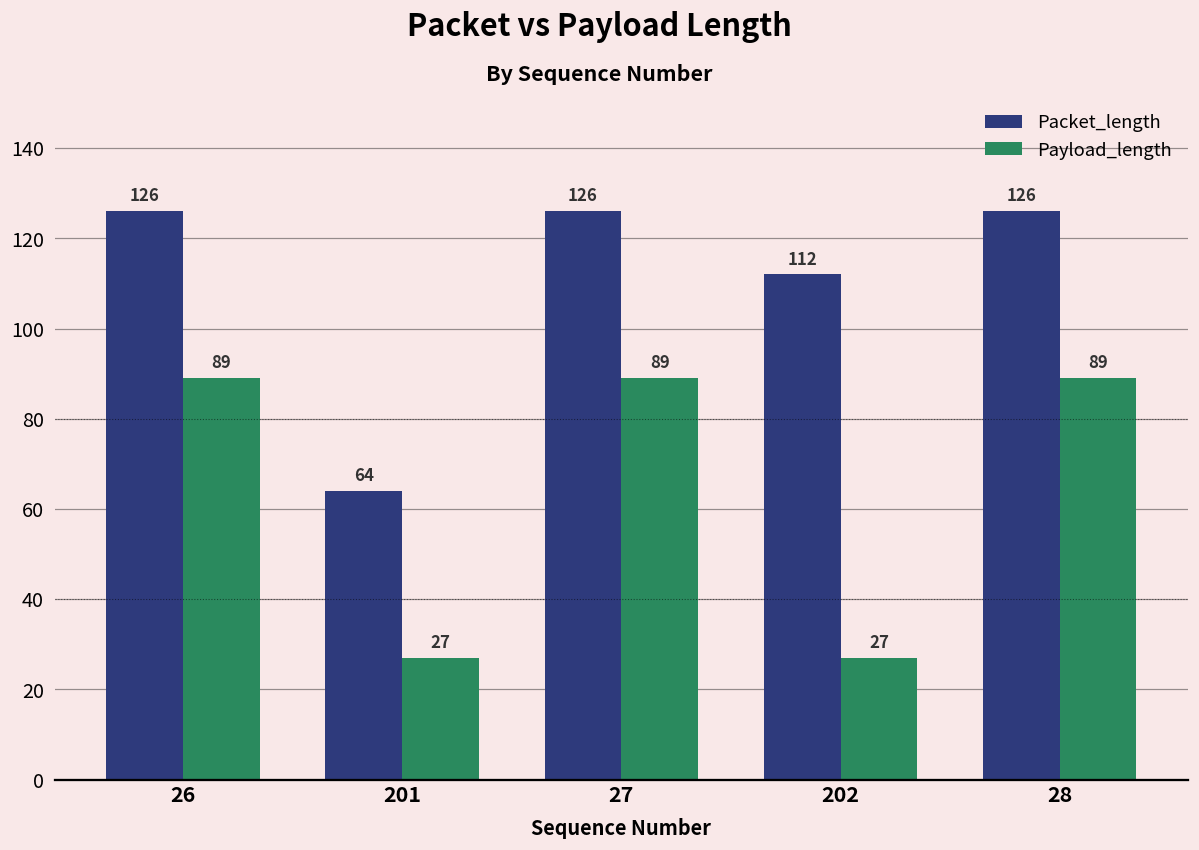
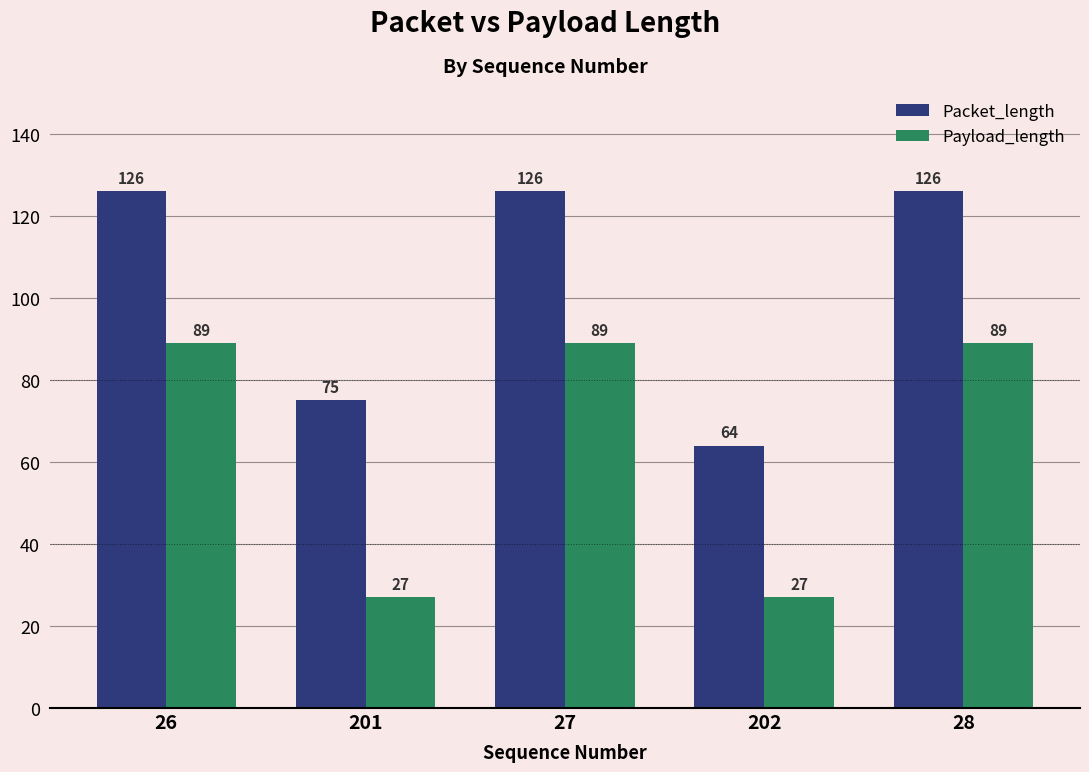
Packet_length, 201: 64 -> 75
Packet_length, 202: 112 -> 64
